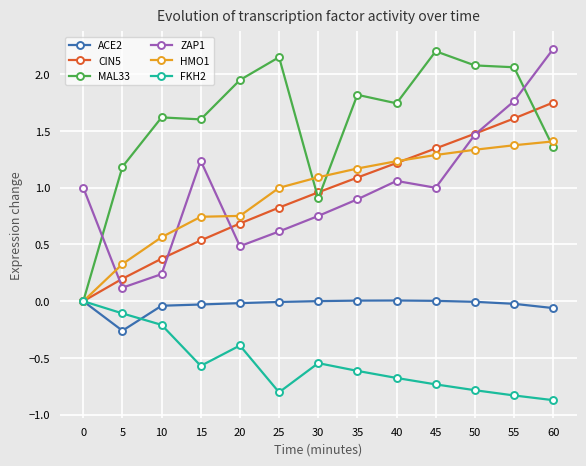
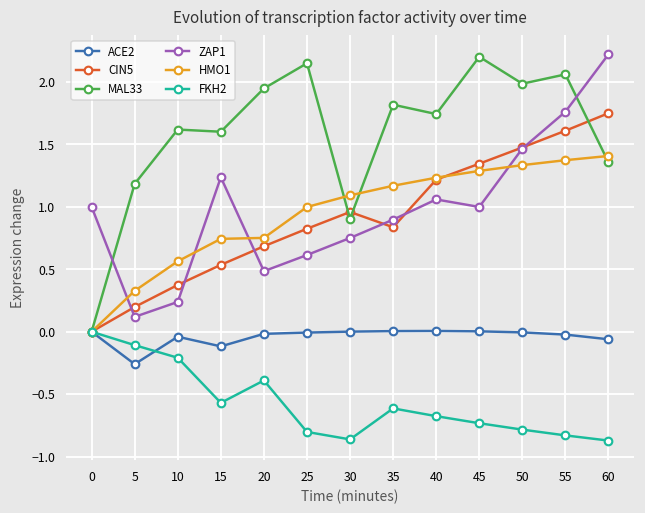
ACE2, 15: -0.03 -> -0.12
FKH2, 30: -0.55 -> -0.86
CIN5, 35: 1.09 -> 0.84
MAL33, 50: 2.08 -> 1.99
